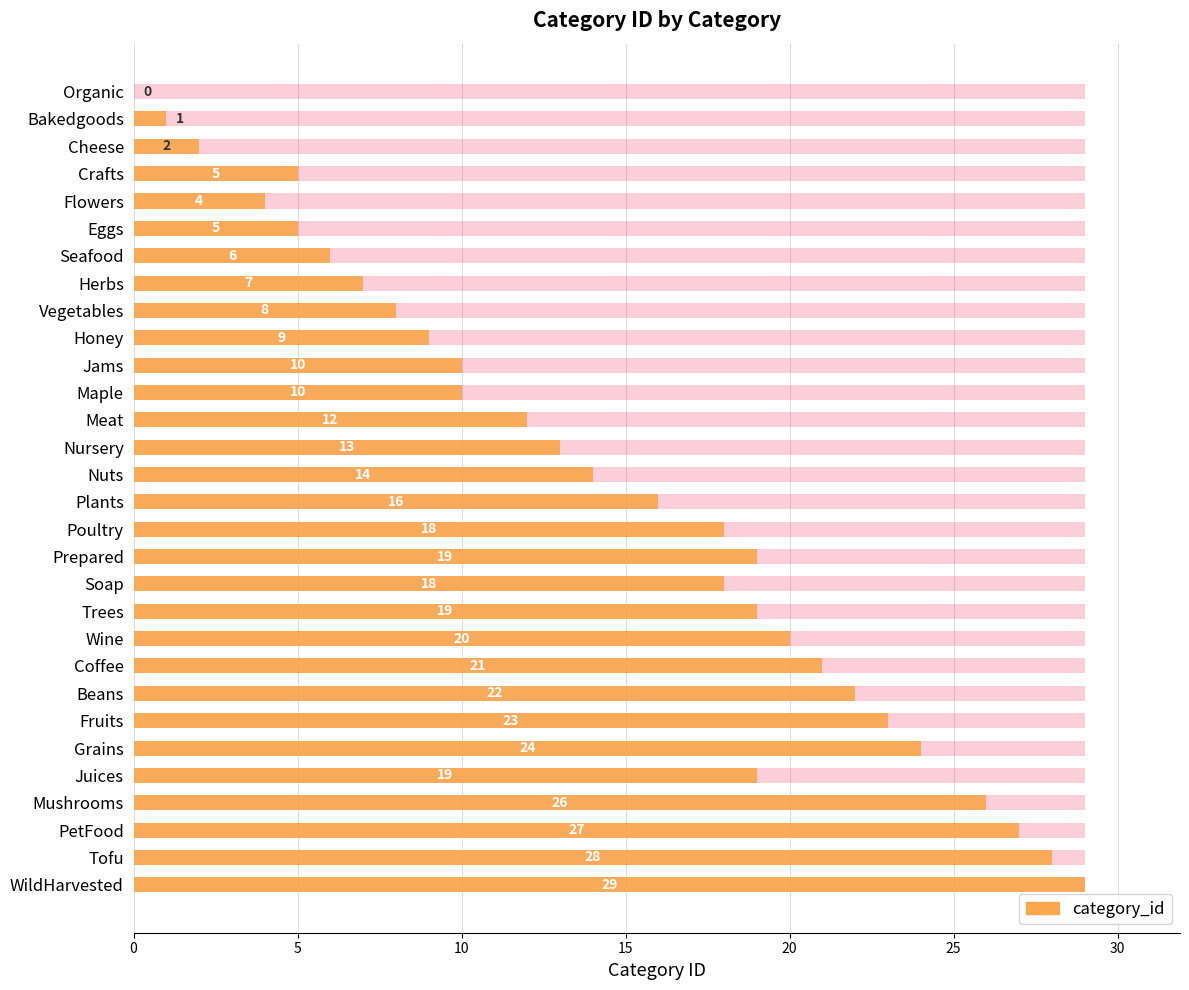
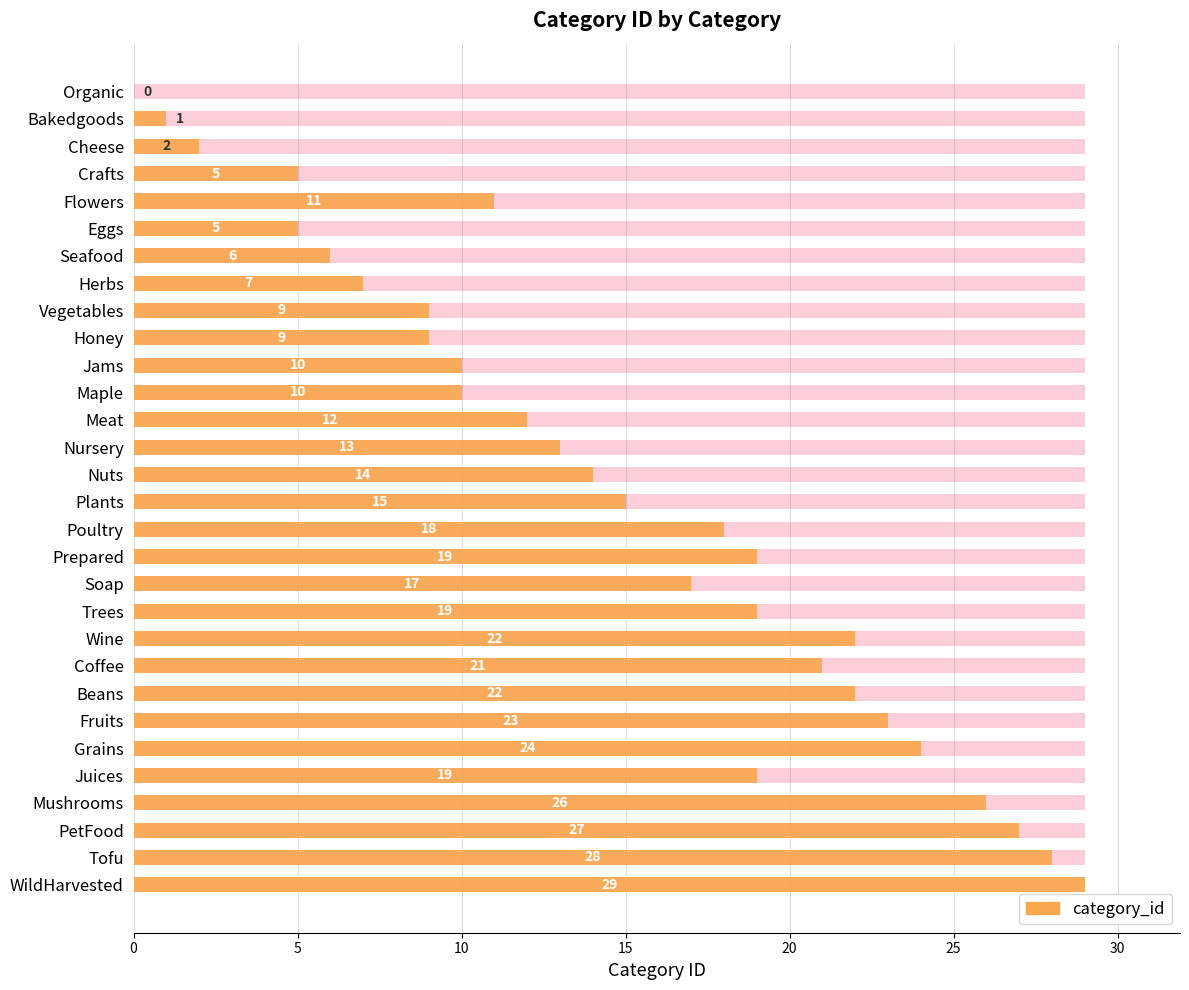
category_id, Flowers: 4 -> 11
category_id, Vegetables: 8 -> 9
category_id, Plants: 16 -> 15
category_id, Soap: 18 -> 17
category_id, Wine: 20 -> 22
